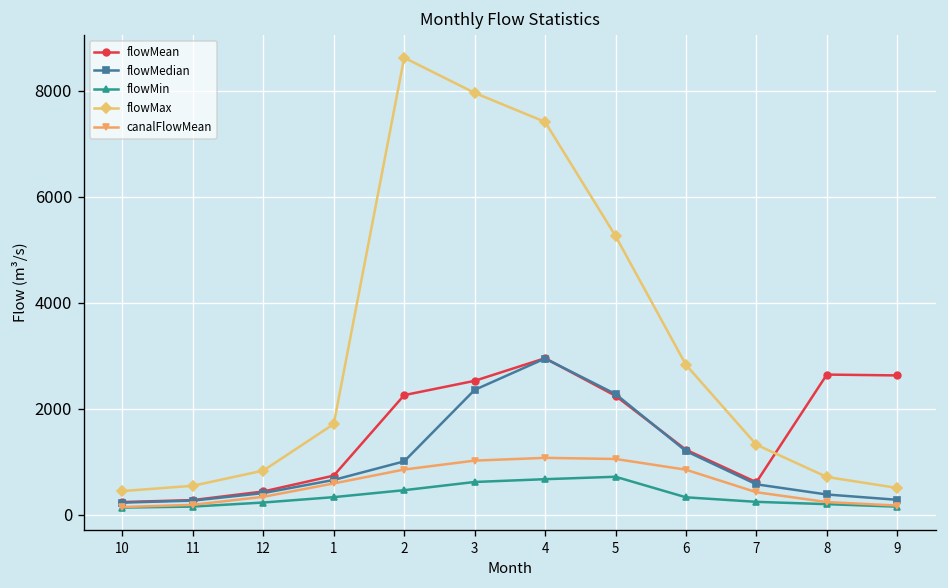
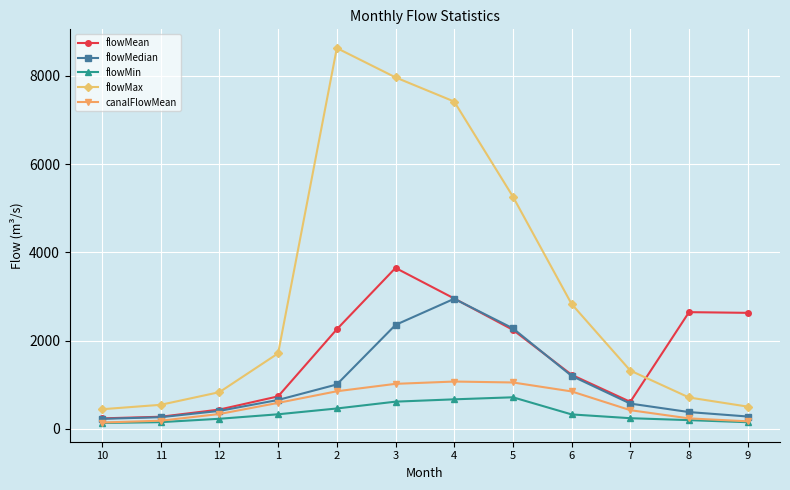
flowMean, 3: 2500 -> 3600
